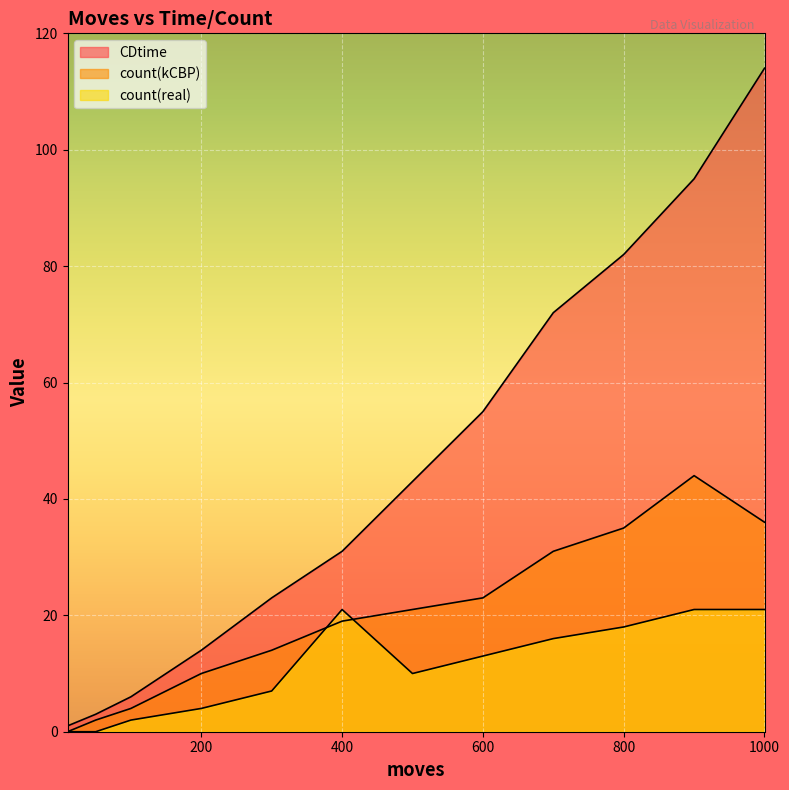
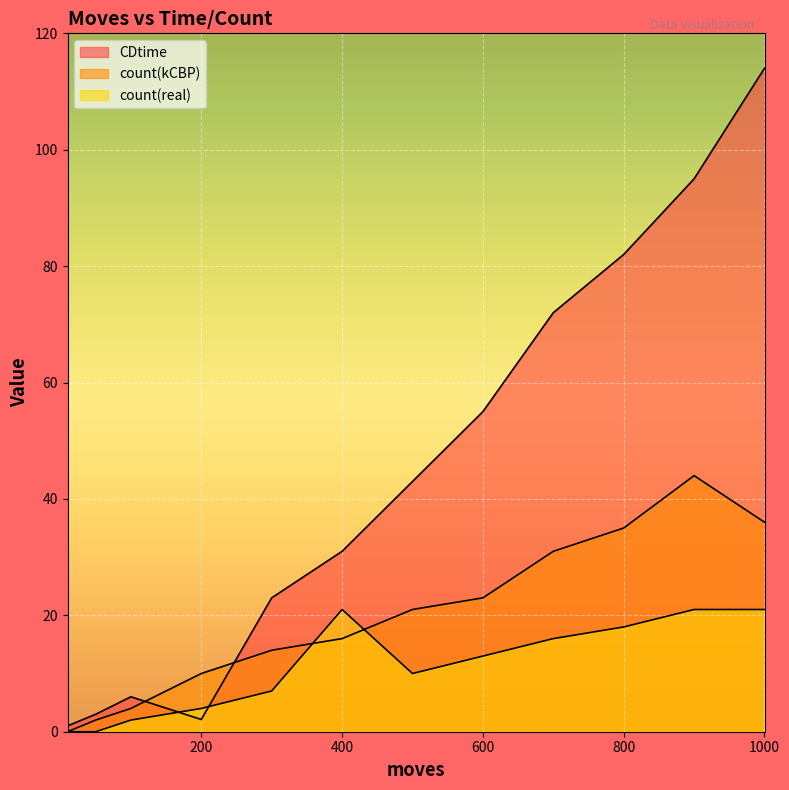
CDtime, 200: 14 -> 2
count(kCBP), 400: 19 -> 16
